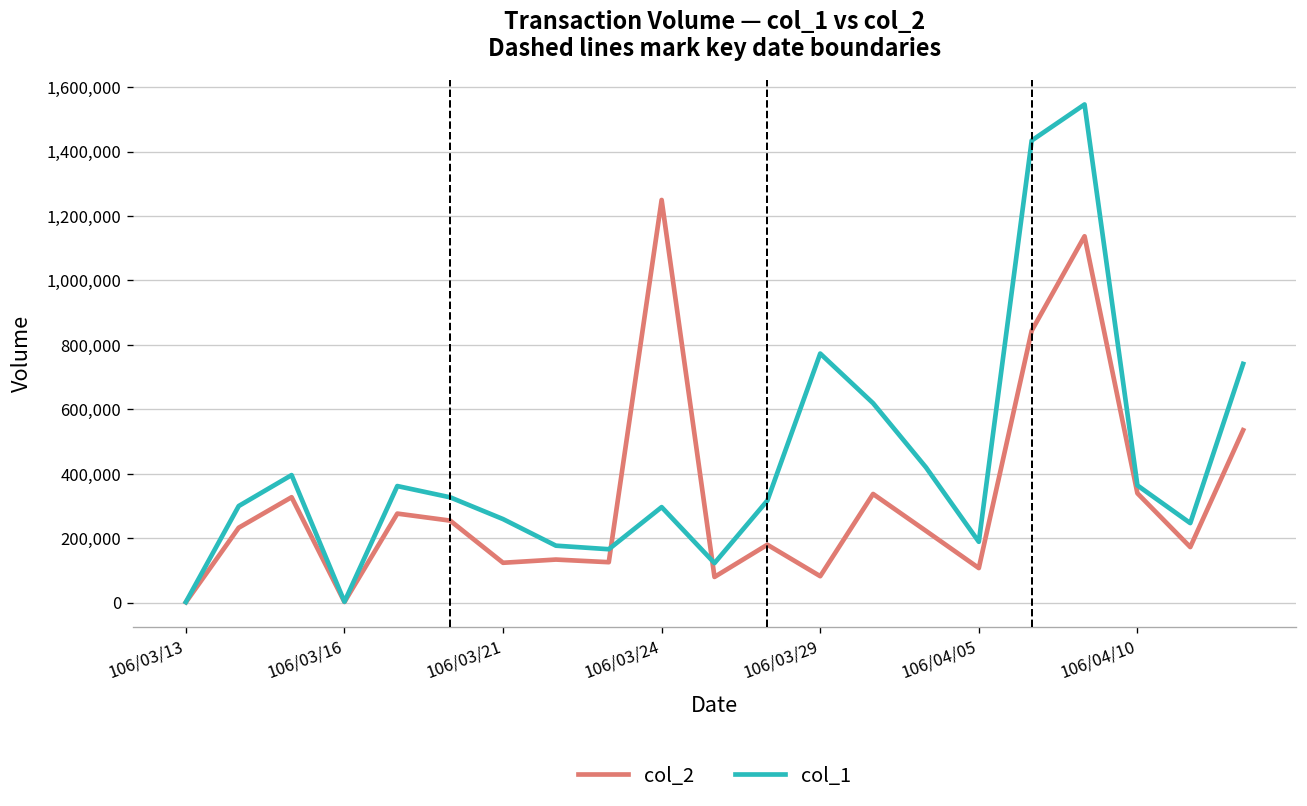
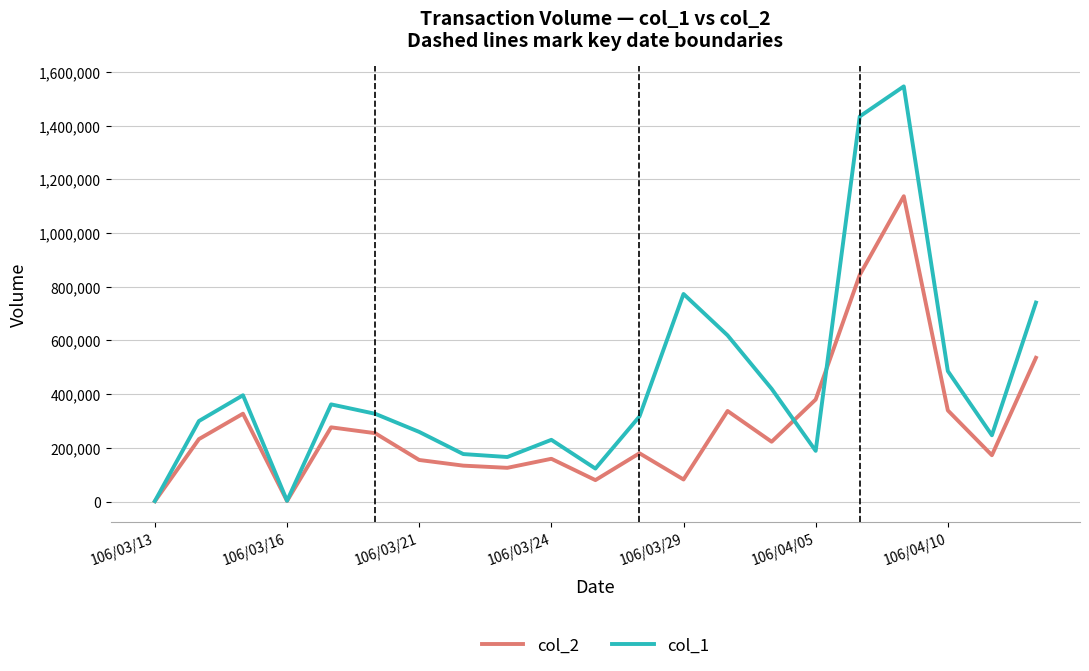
col_2, 106/03/21: 120,000 -> 160,000
col_2, 106/03/24: 1,250,000 -> 160,000
col_1, 106/03/24: 300,000 -> 230,000
col_2, 106/04/05: 110,000 -> 380,000
col_1, 106/04/10: 360,000 -> 490,000
